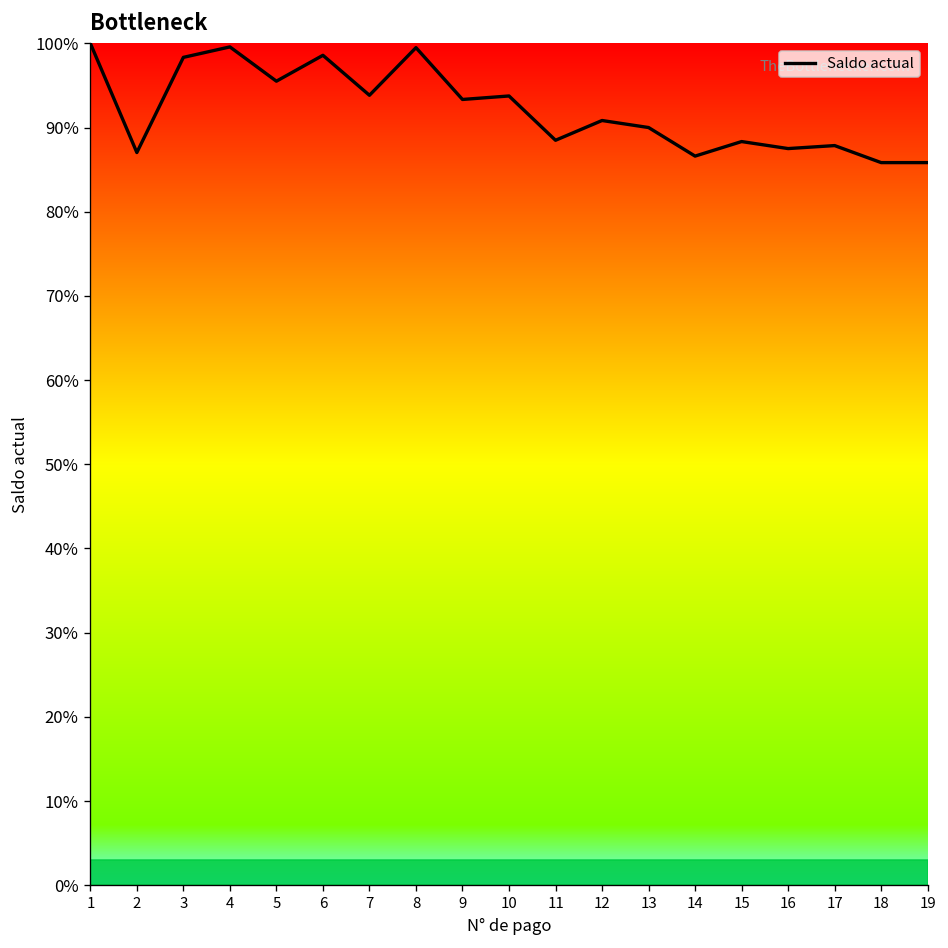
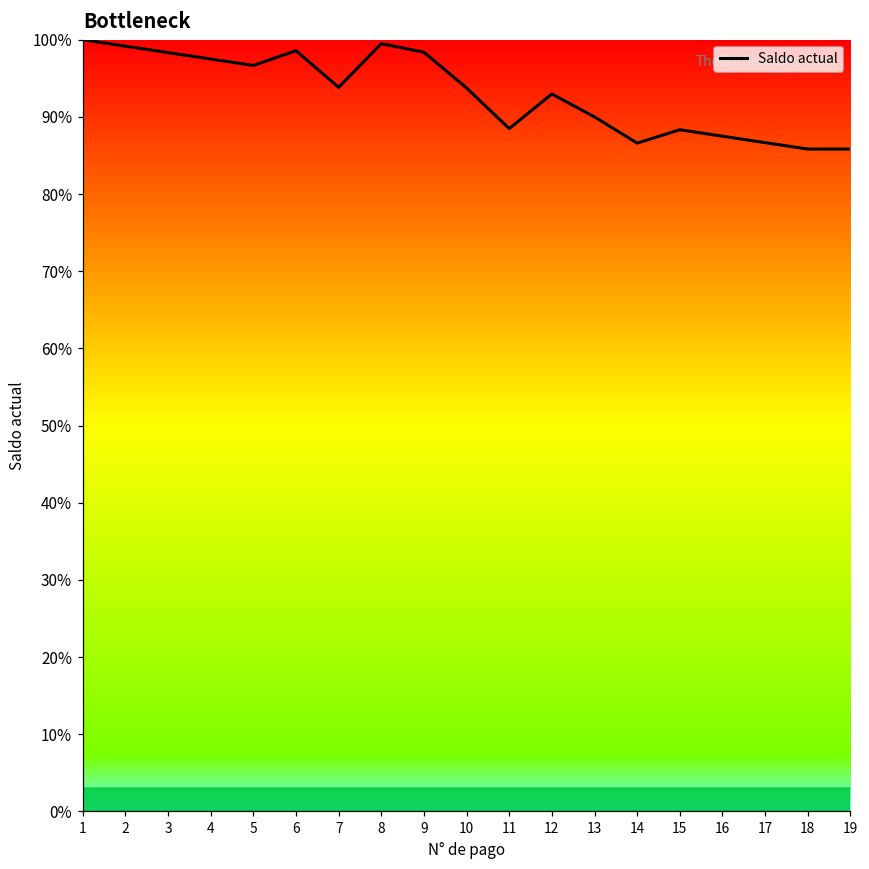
2: 87% -> 99%
4: 100% -> 98%
5: 96% -> 97%
9: 93% -> 98%
12: 91% -> 93%
17: 88% -> 87%
